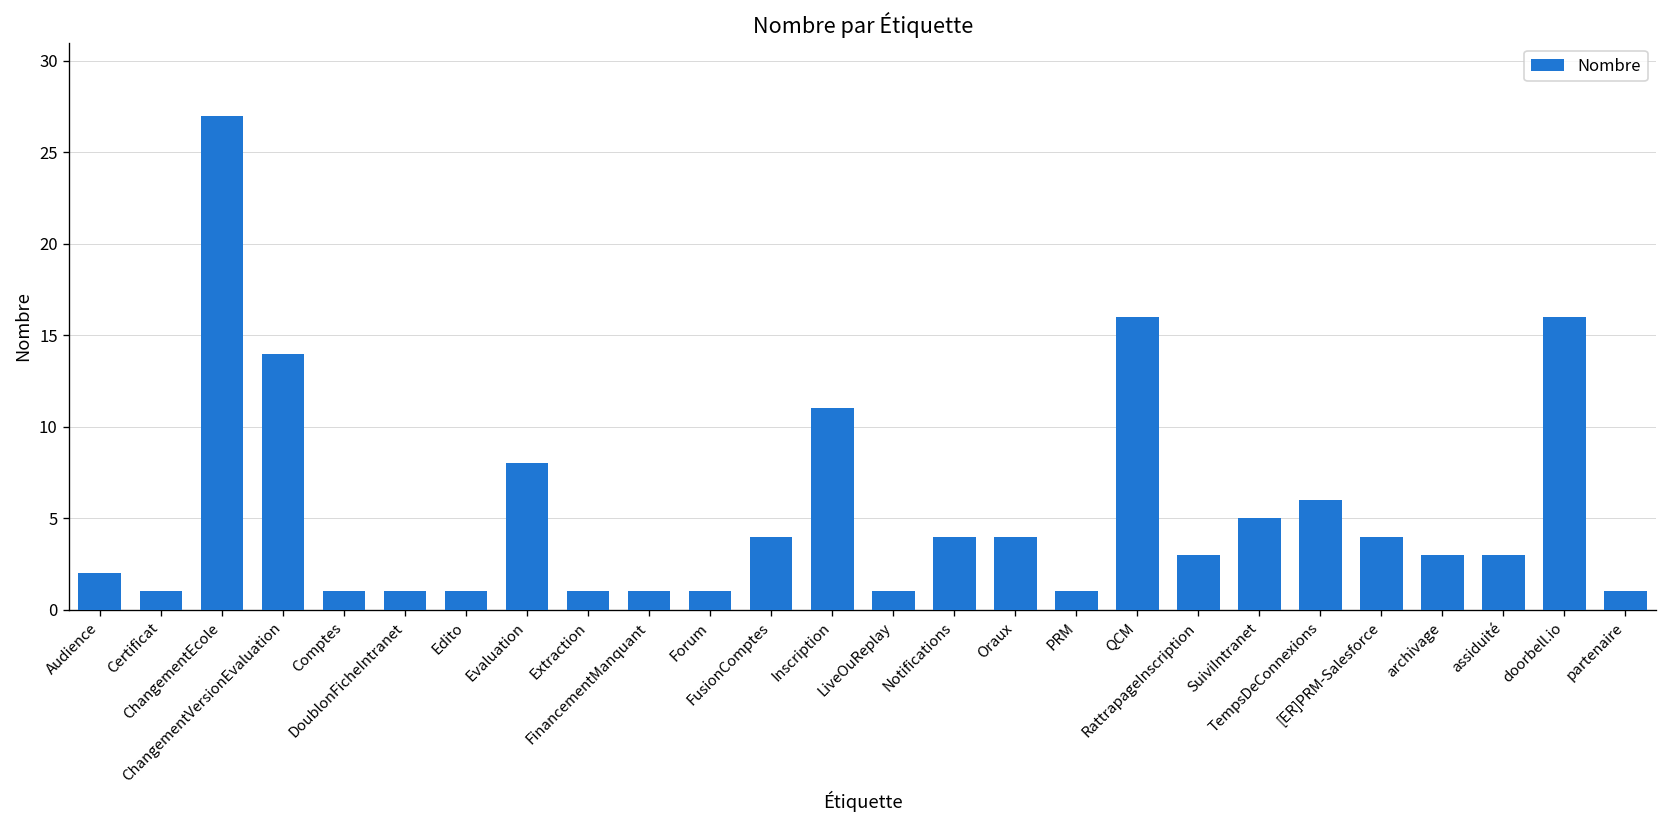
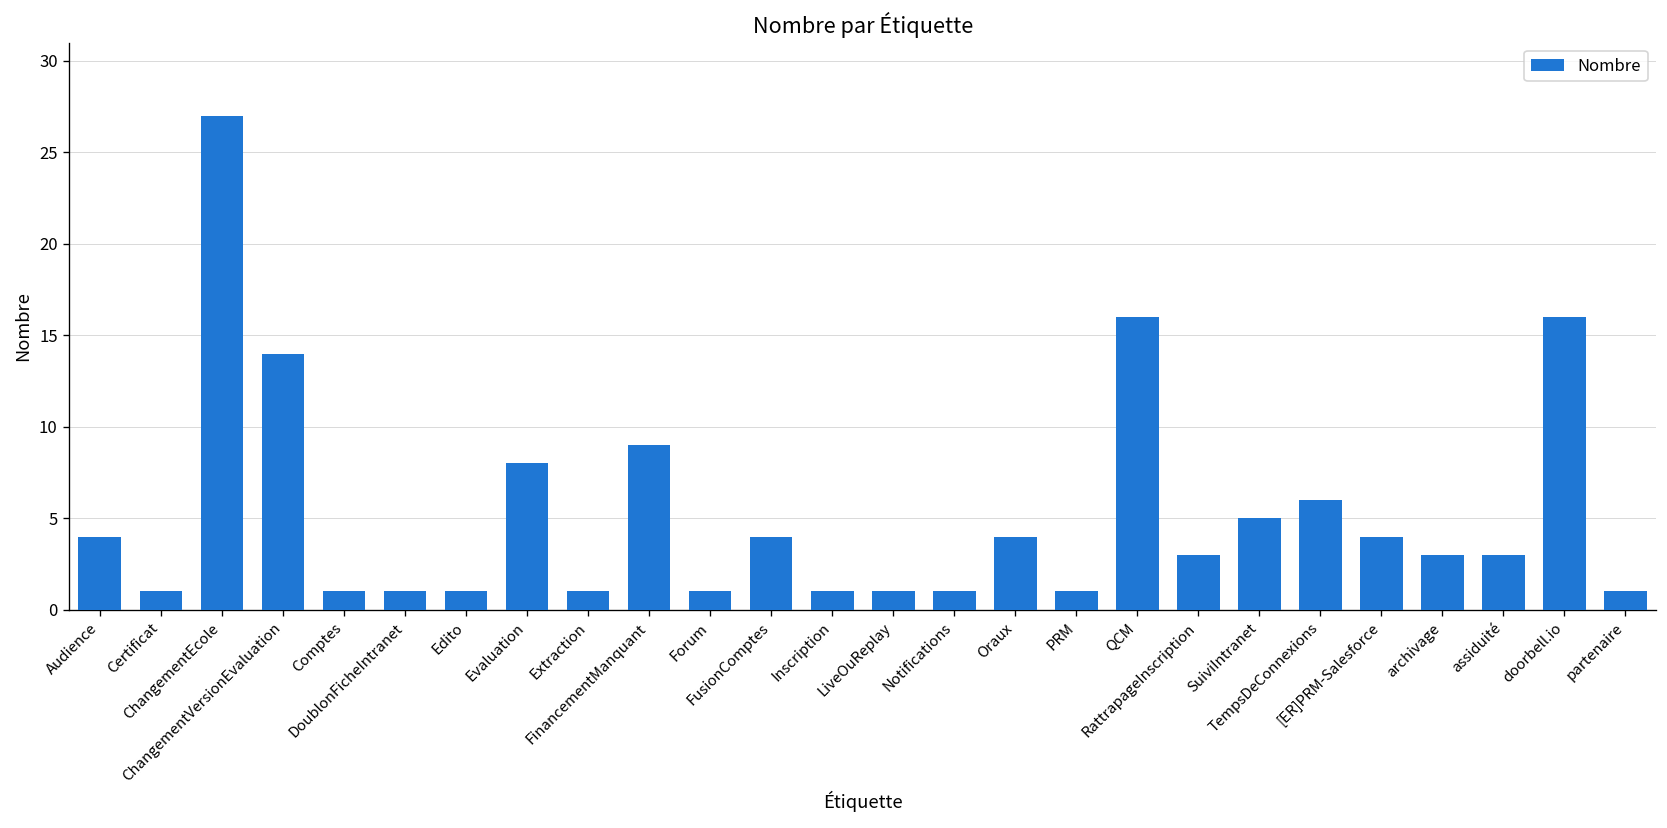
Audience: 2 -> 4
FinancementManquant: 1 -> 9
Inscription: 11 -> 1
Notifications: 4 -> 1
